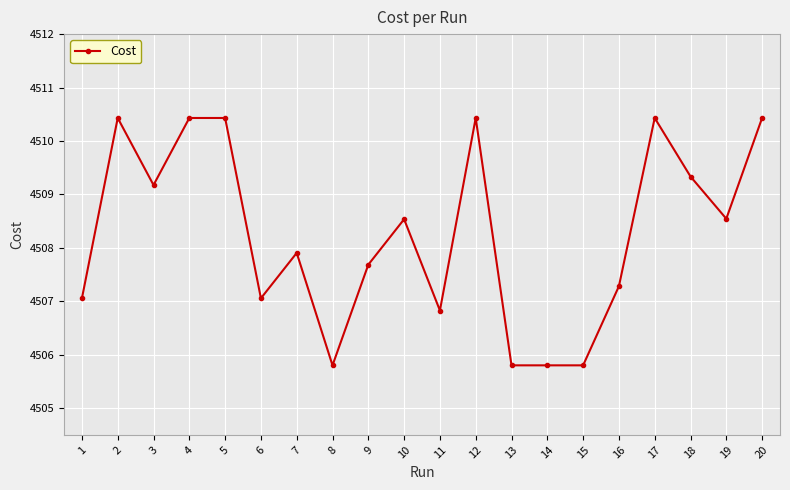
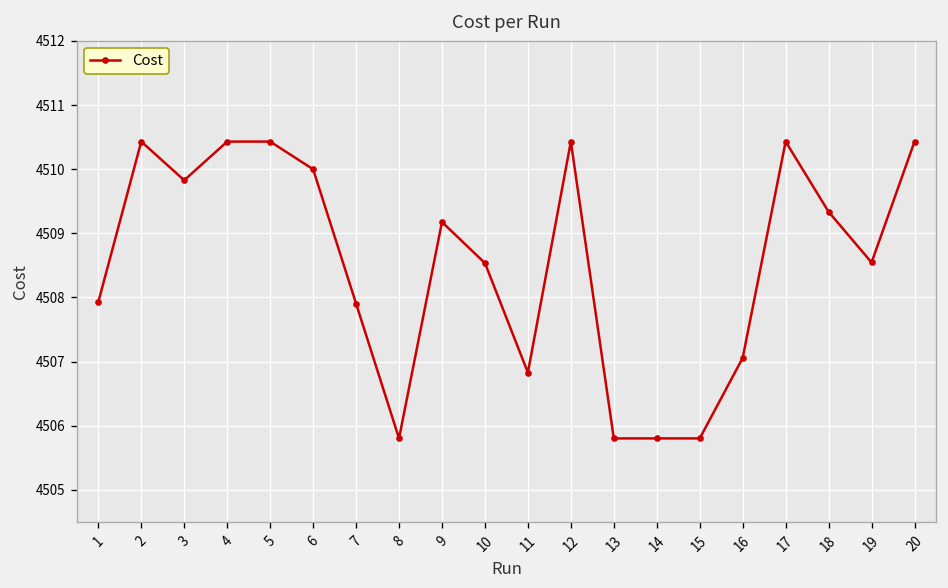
1: 4507.1 -> 4507.9
3: 4509.2 -> 4509.8
6: 4507.1 -> 4510.0
9: 4507.7 -> 4509.2
16: 4507.3 -> 4507.1
